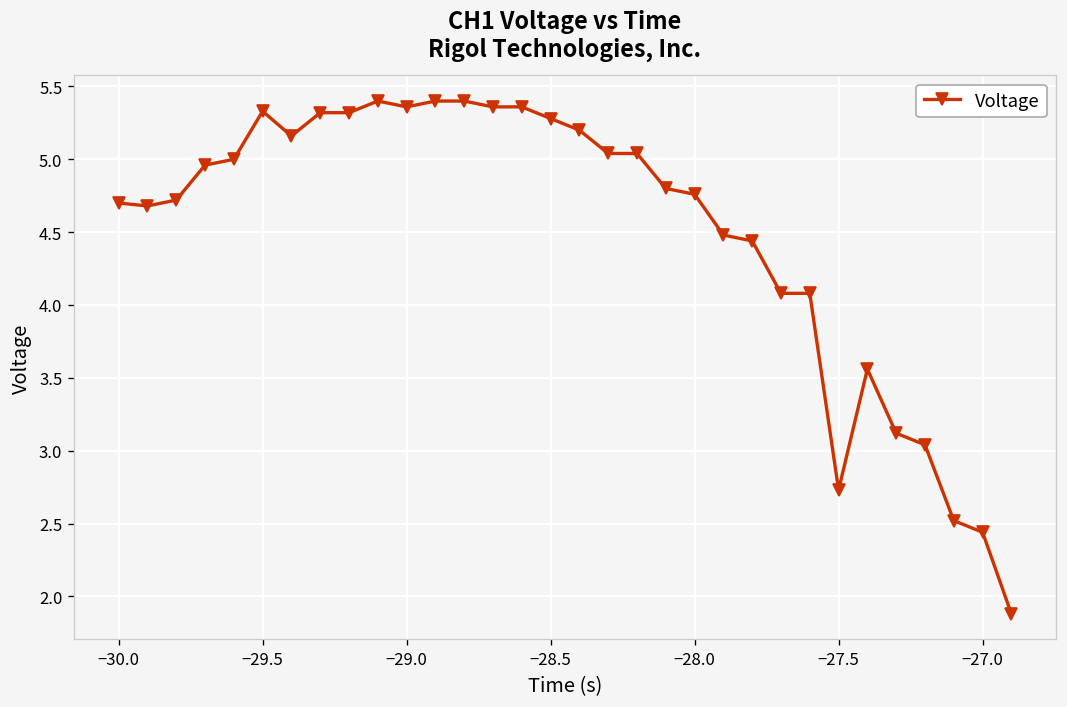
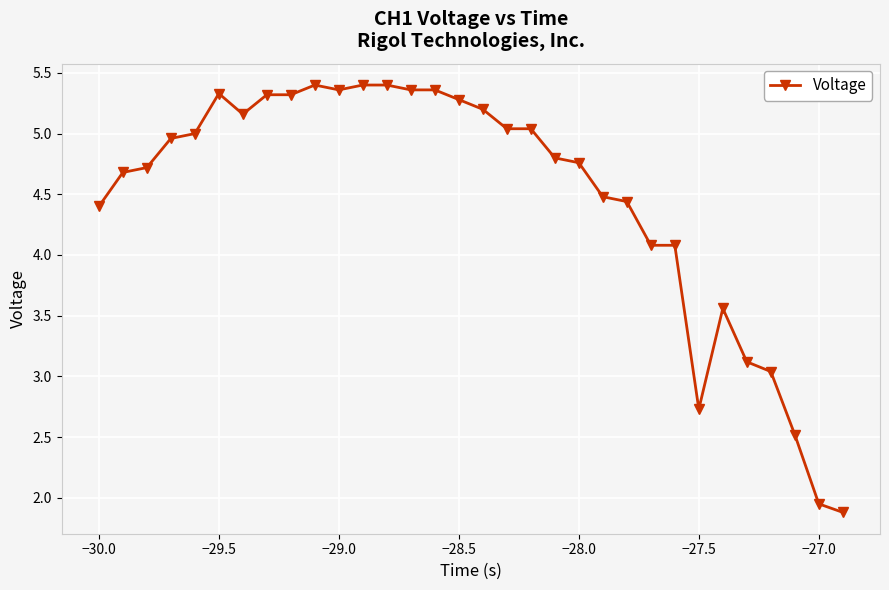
−30.0: 4.7 -> 4.4
−27.0: 2.44 -> 1.95
